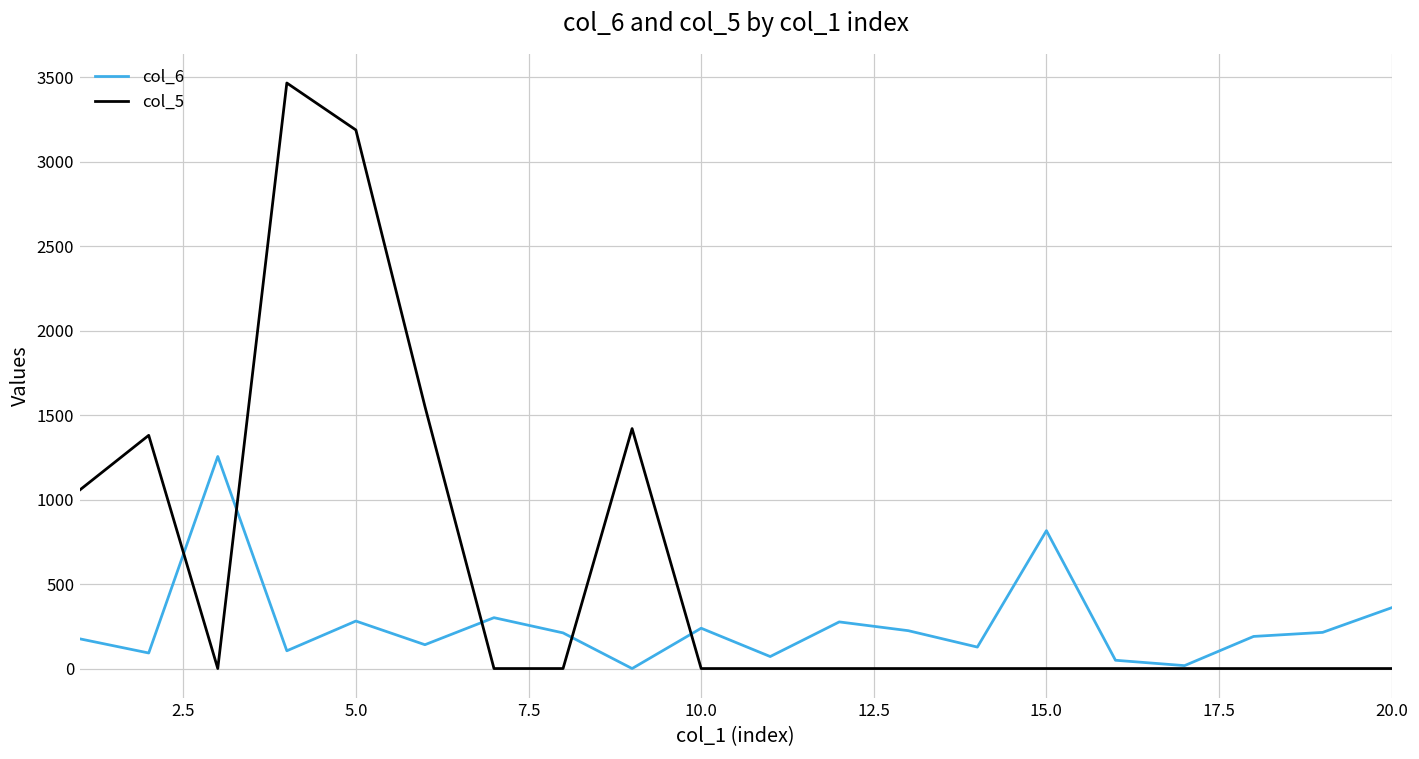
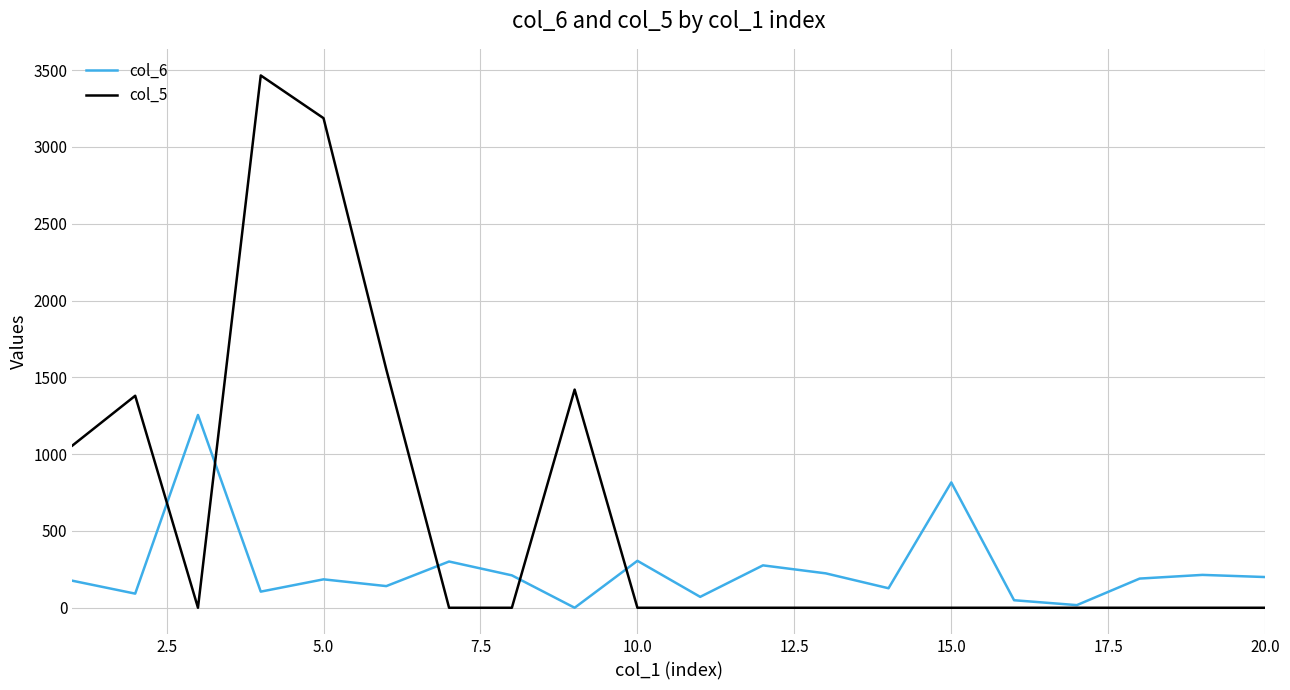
col_6, 5.0: 280 -> 190
col_6, 10.0: 240 -> 310
col_6, 20.0: 360 -> 200
